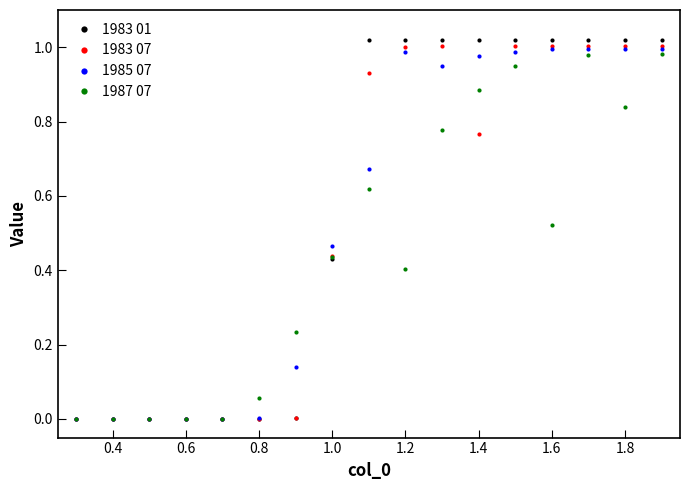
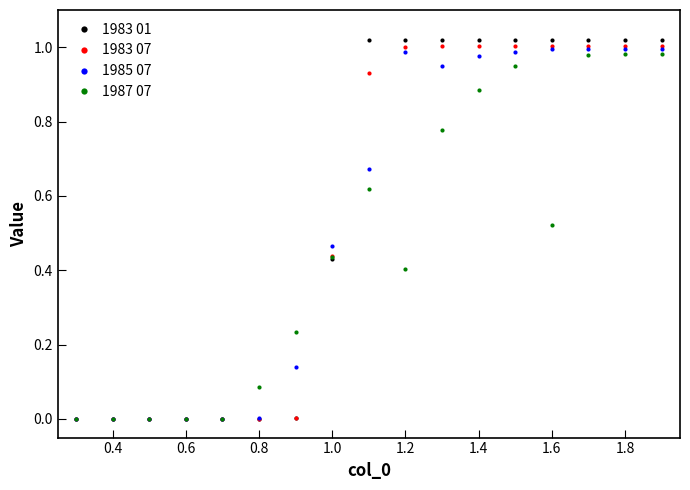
1987 07, 0.8: 0.06 -> 0.09
1983 07, 1.4: 0.77 -> 1.00
1987 07, 1.8: 0.84 -> 0.98
